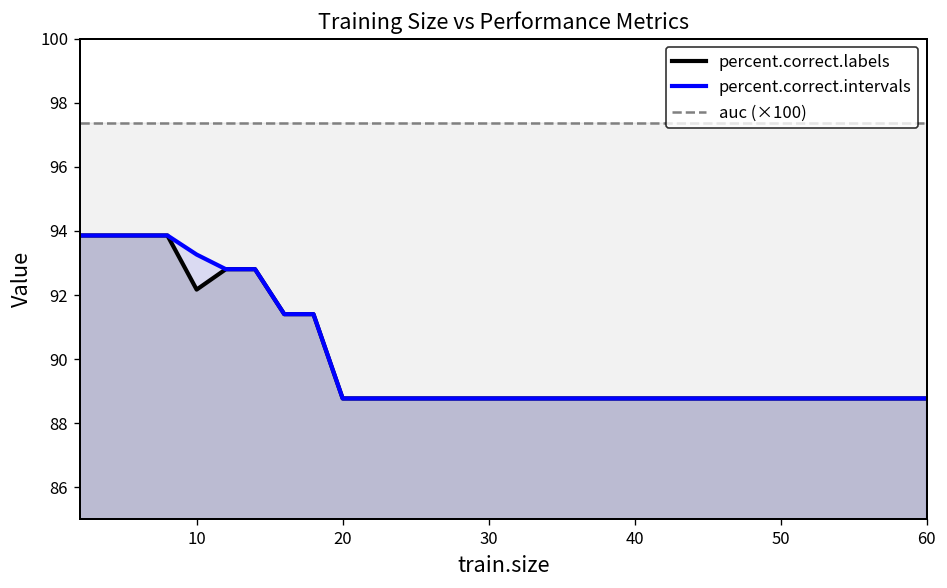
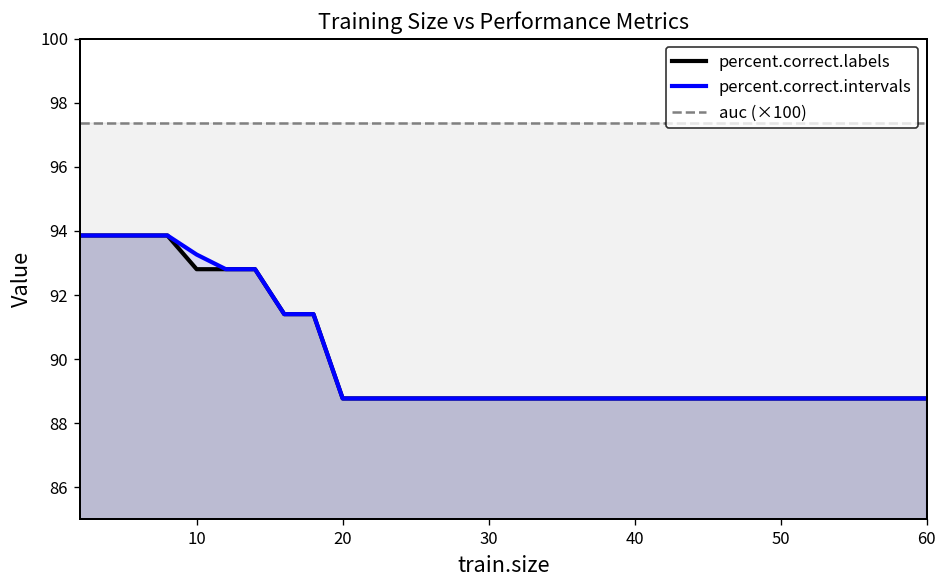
percent.correct.labels, 10: 92.2 -> 92.8
